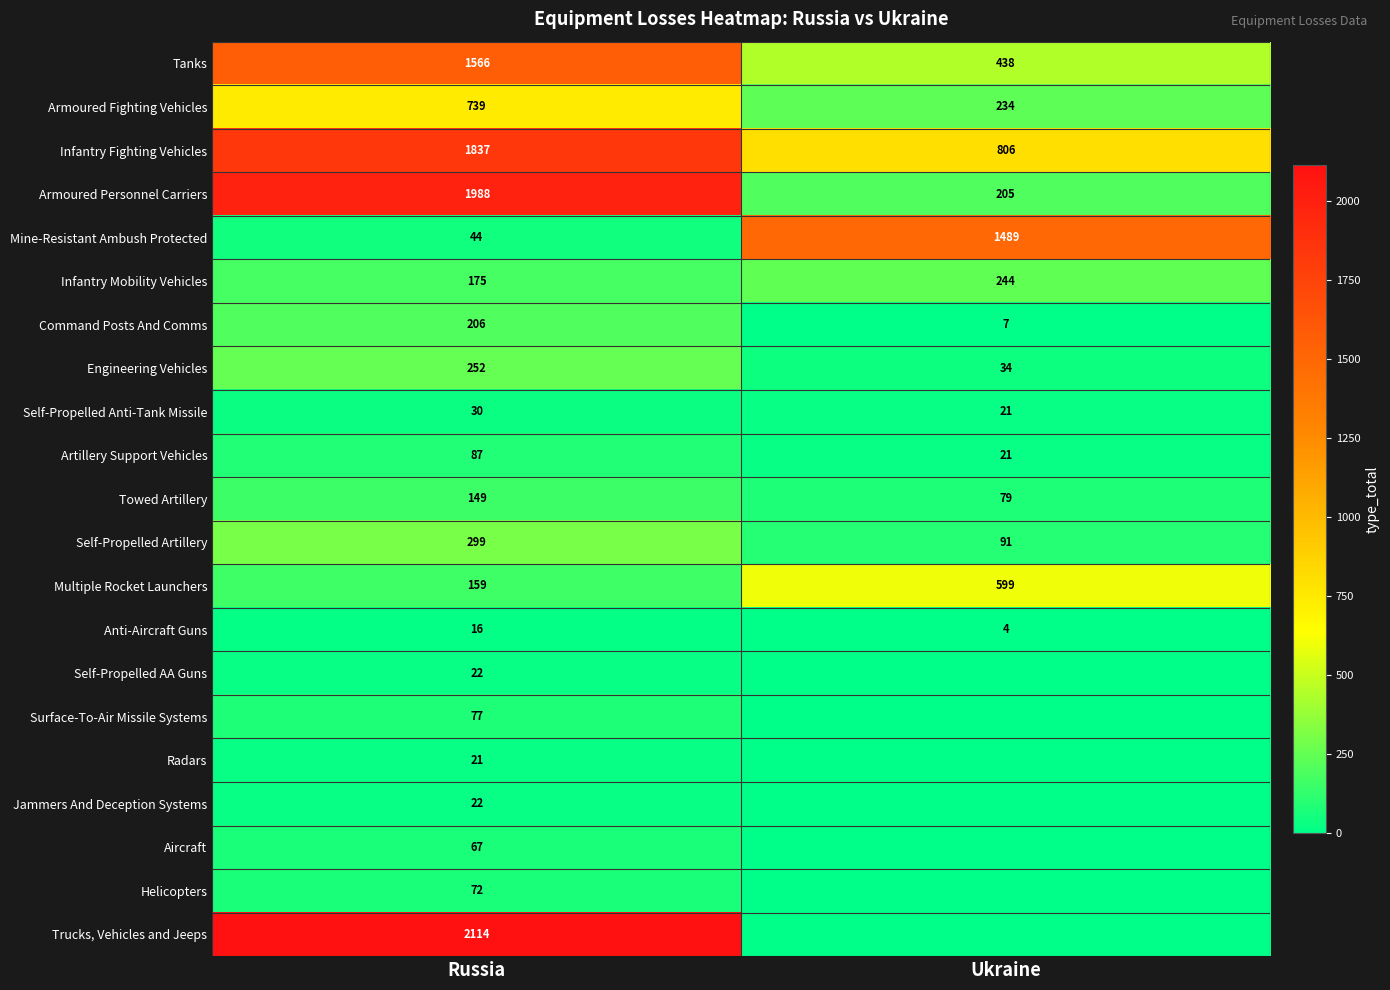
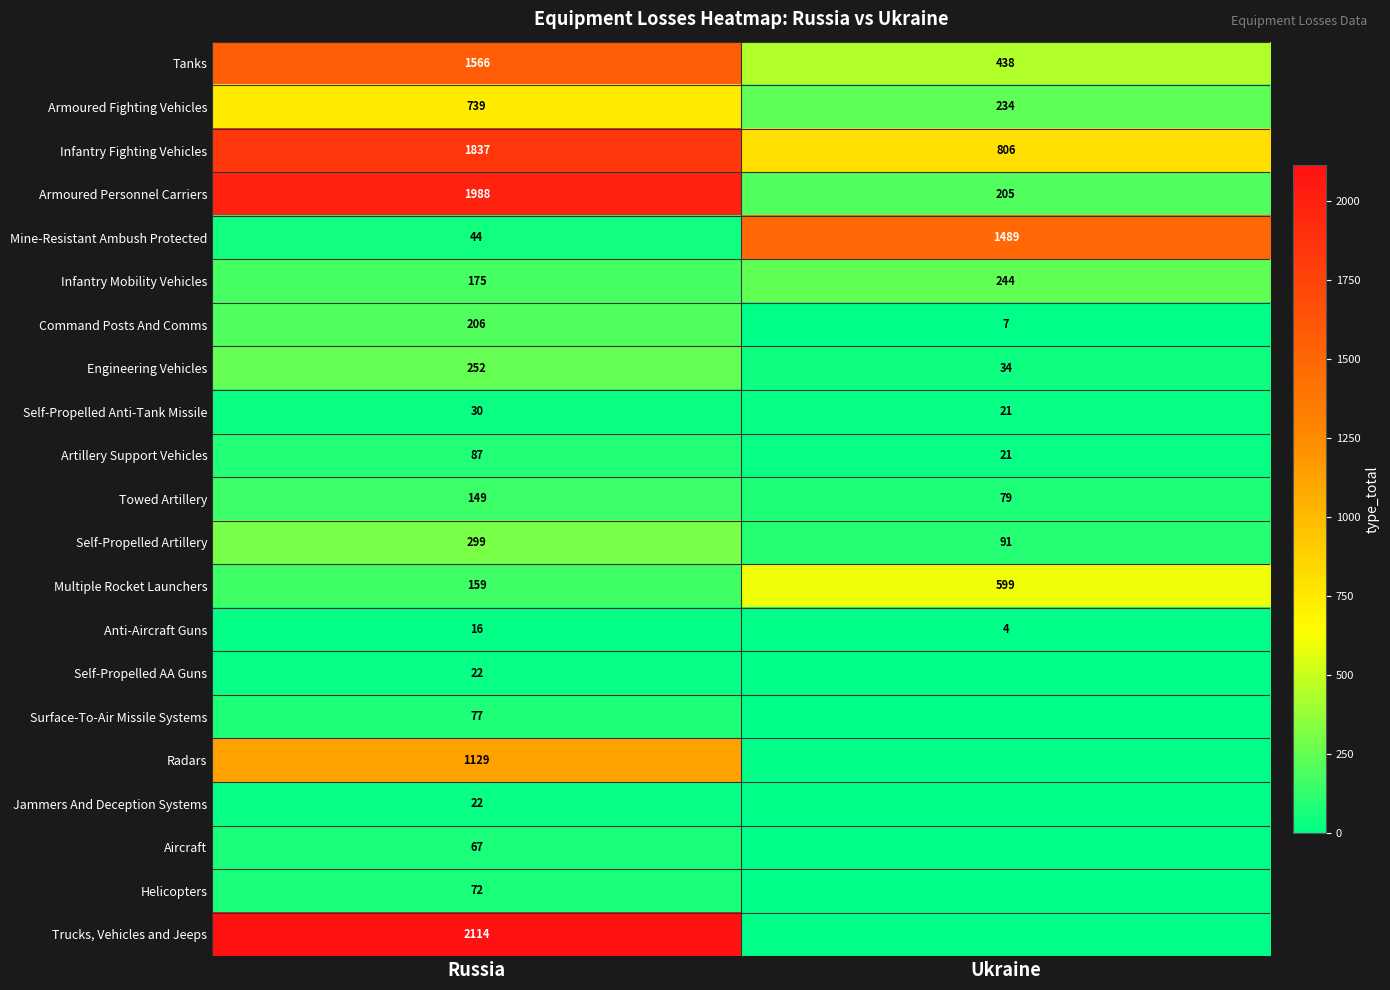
Radars, Russia: 21 -> 1129
